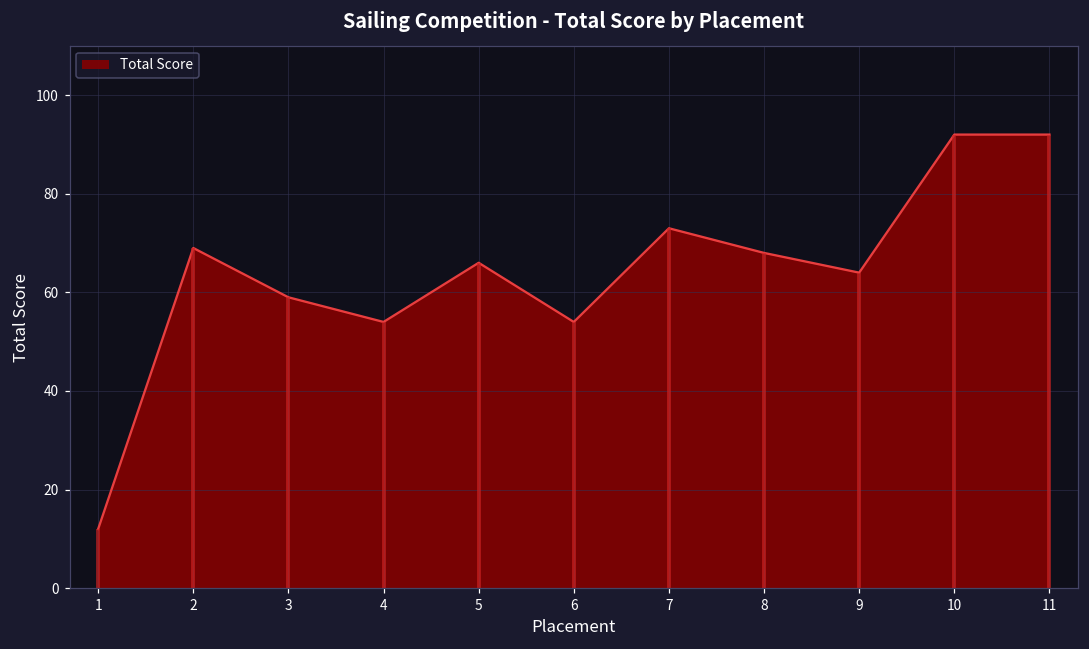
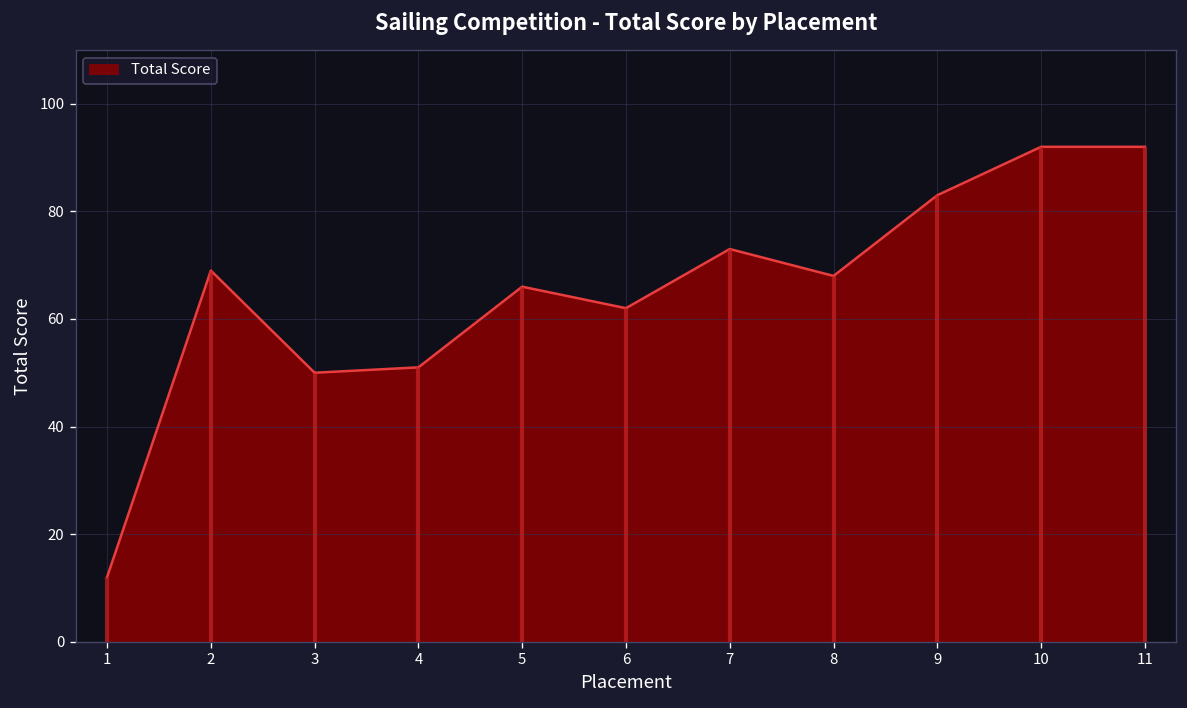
3: 59 -> 50
4: 54 -> 51
6: 54 -> 62
9: 64 -> 83
